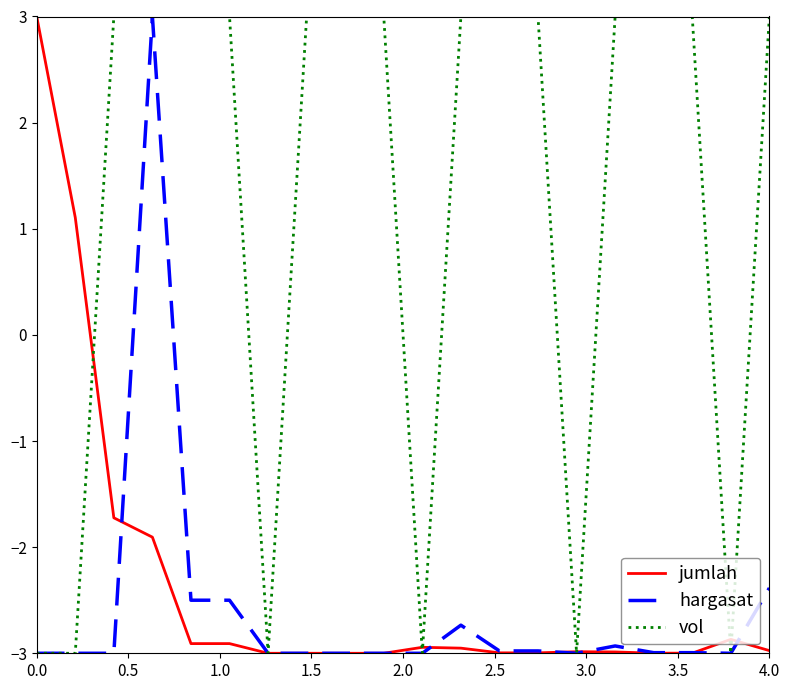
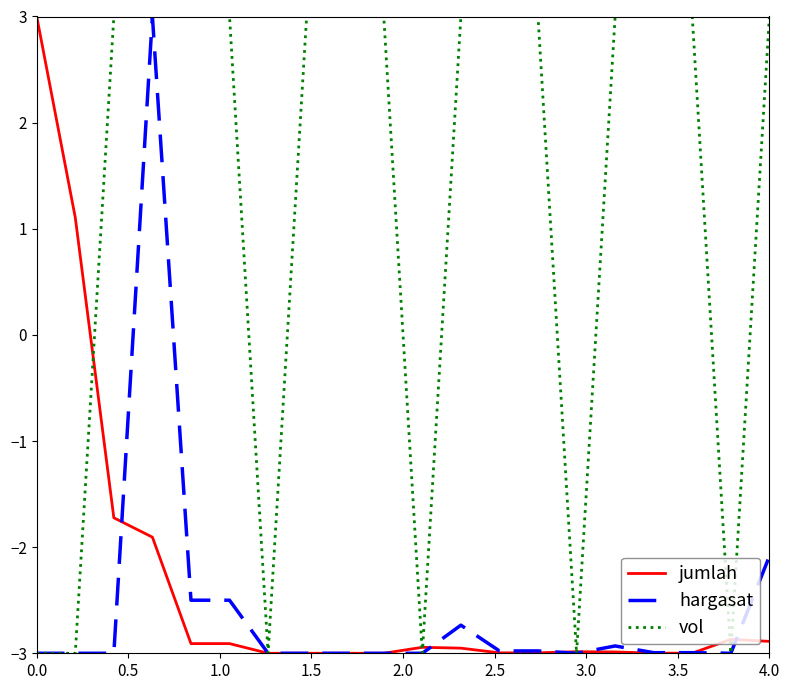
jumlah, 4.0: -2.97 -> -2.89
hargasat, 4.0: -2.38 -> -2.09
